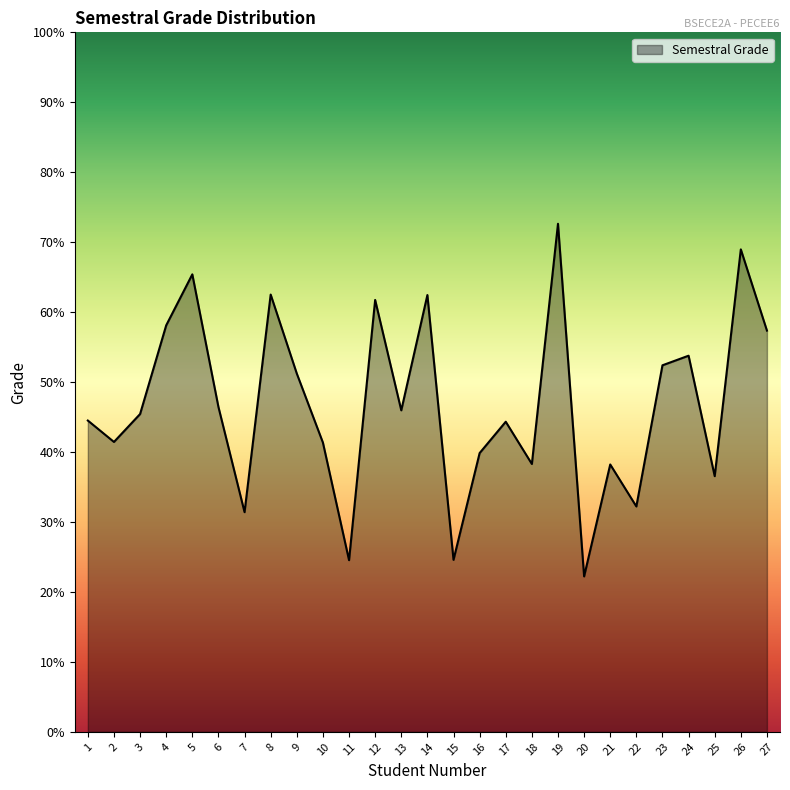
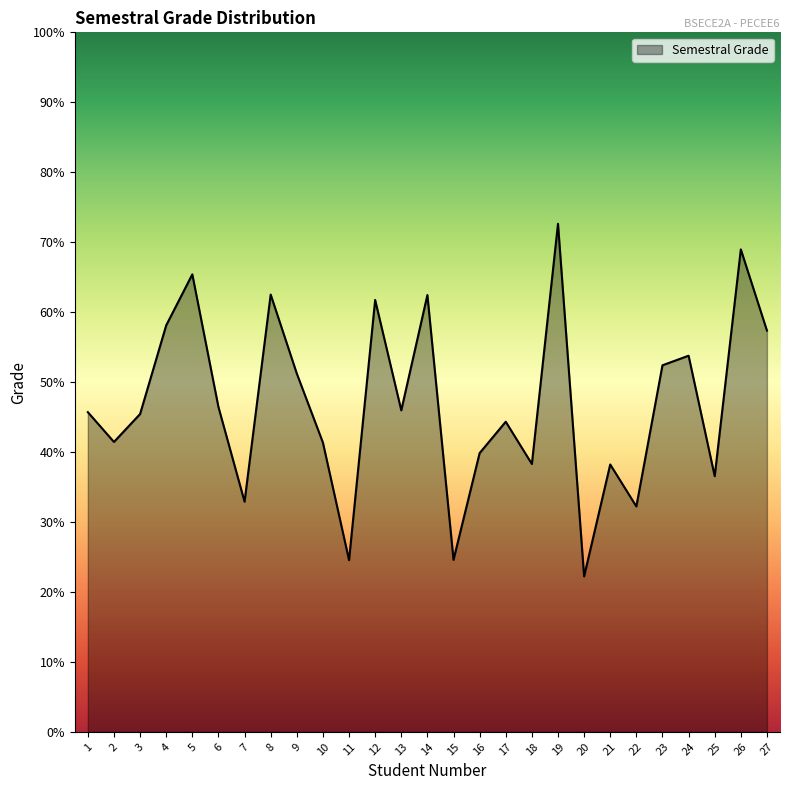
1: 45% -> 46%
7: 31% -> 33%
